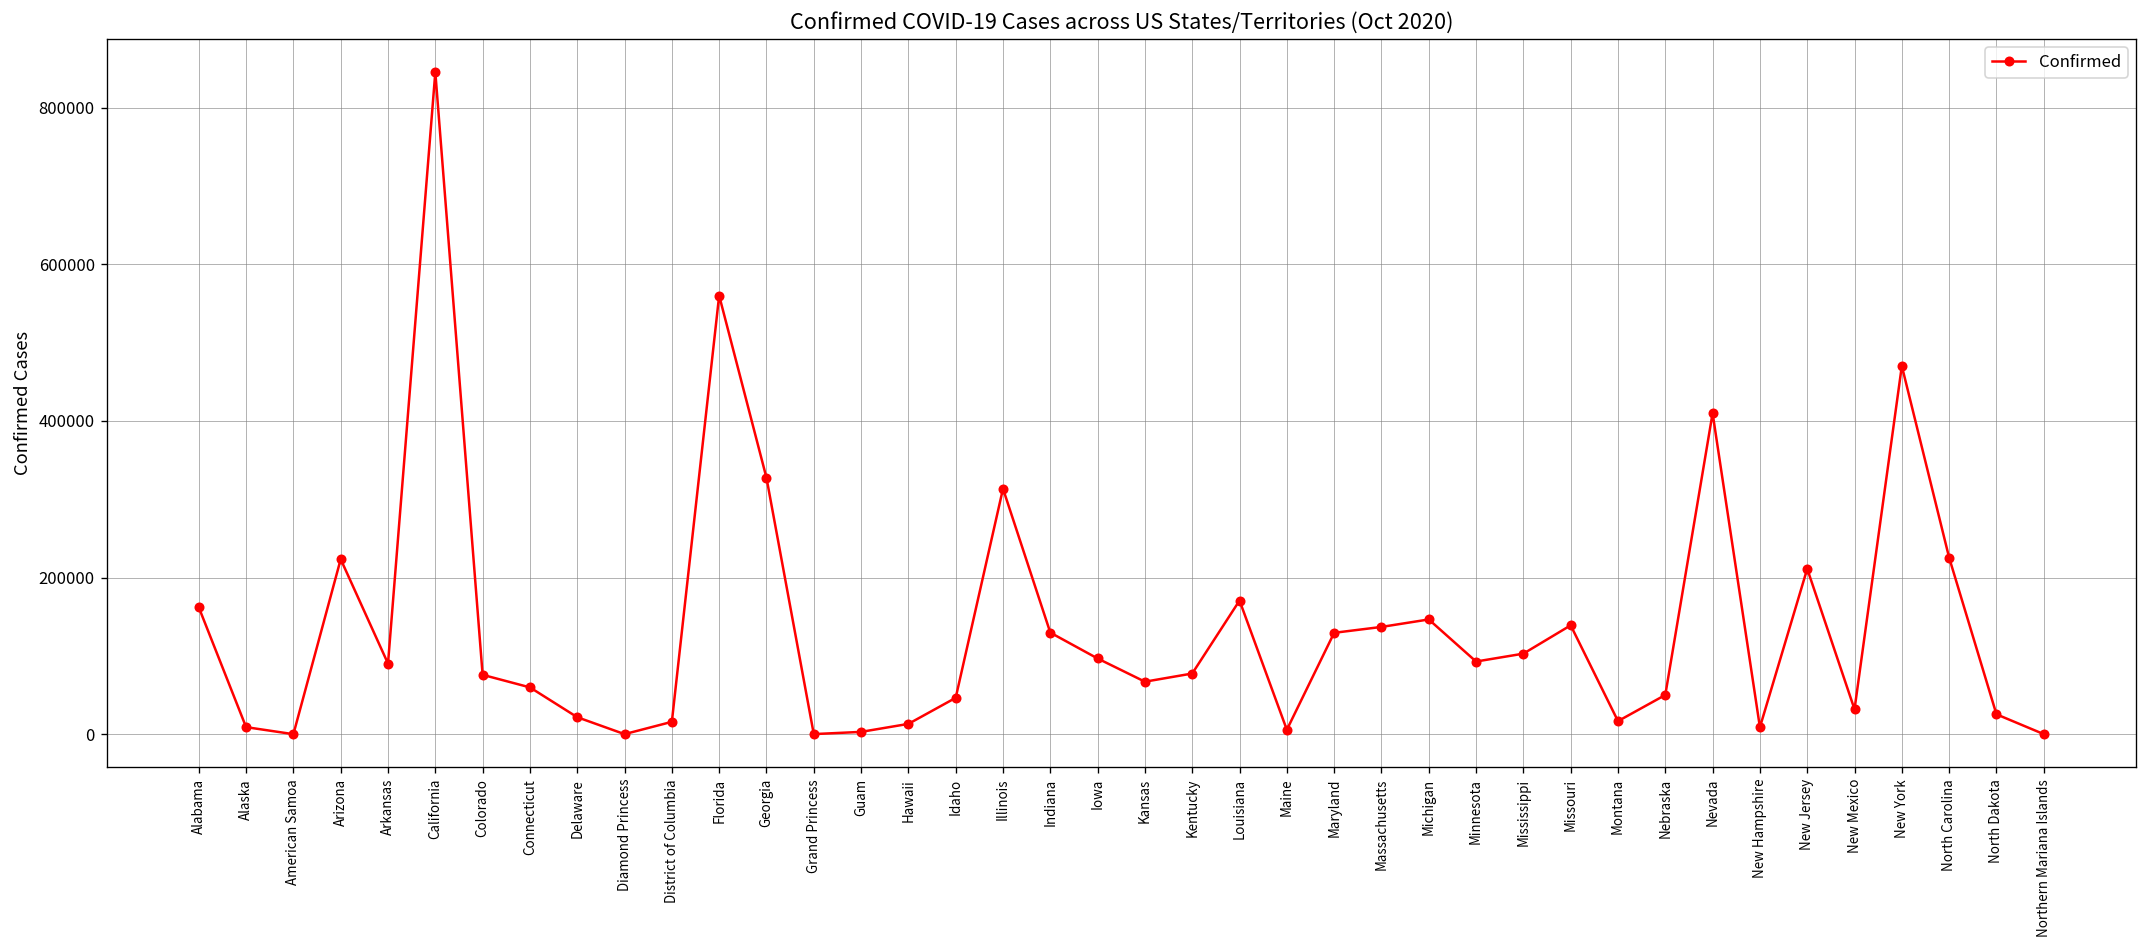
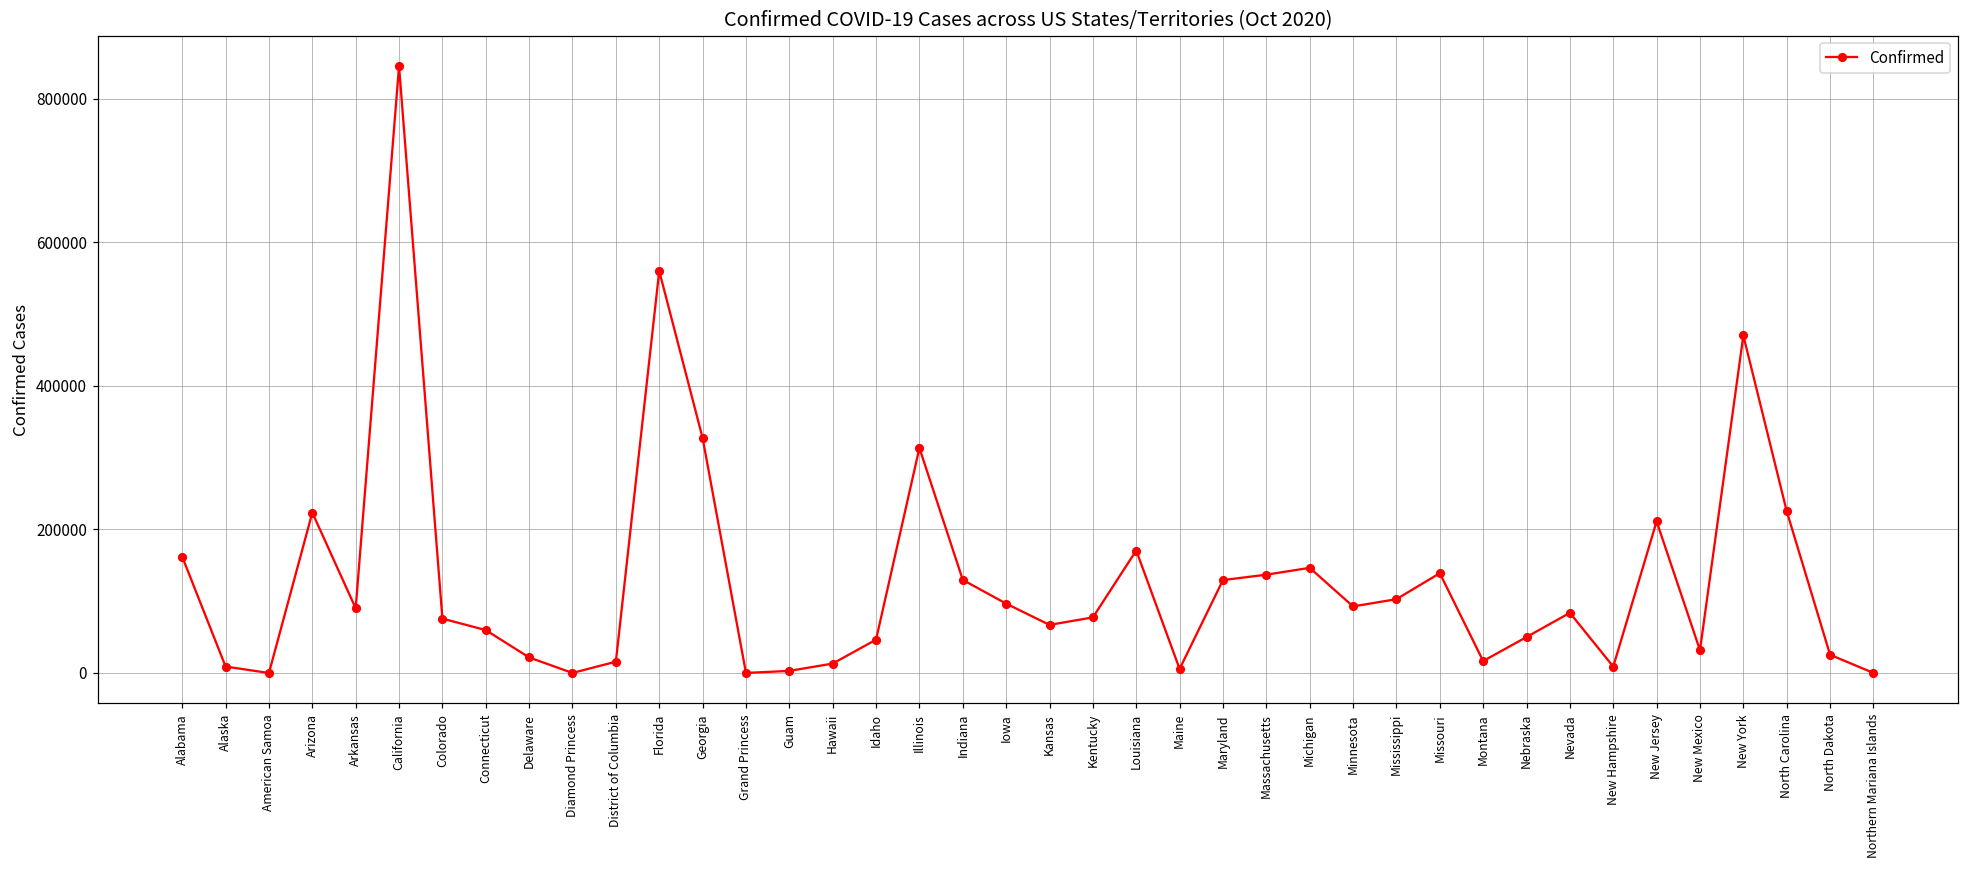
Nevada: 410000 -> 80000
